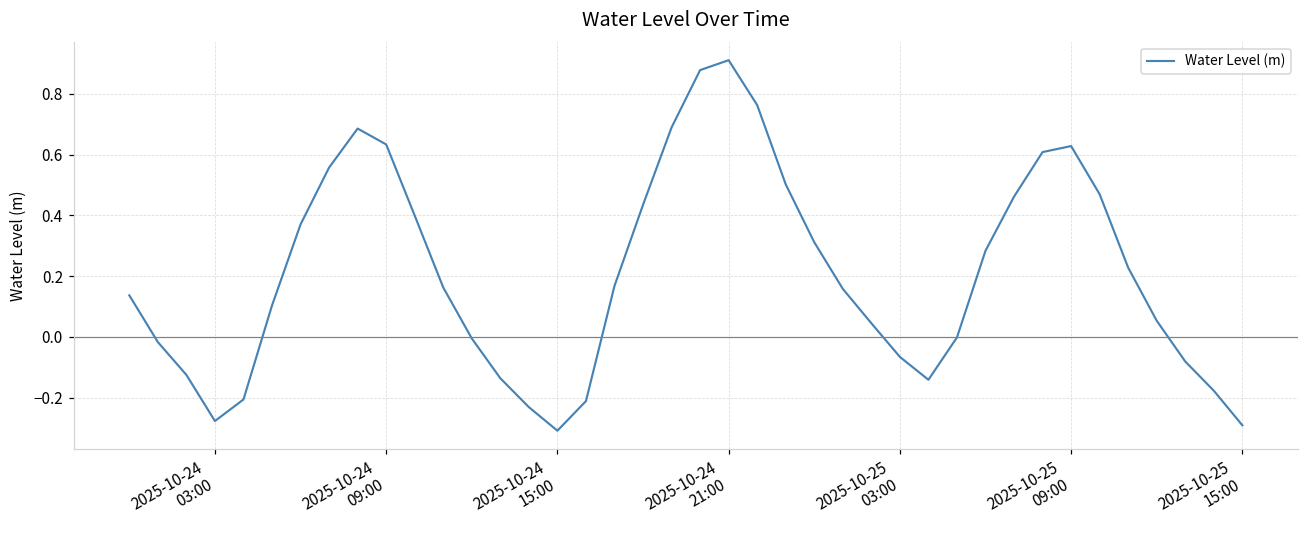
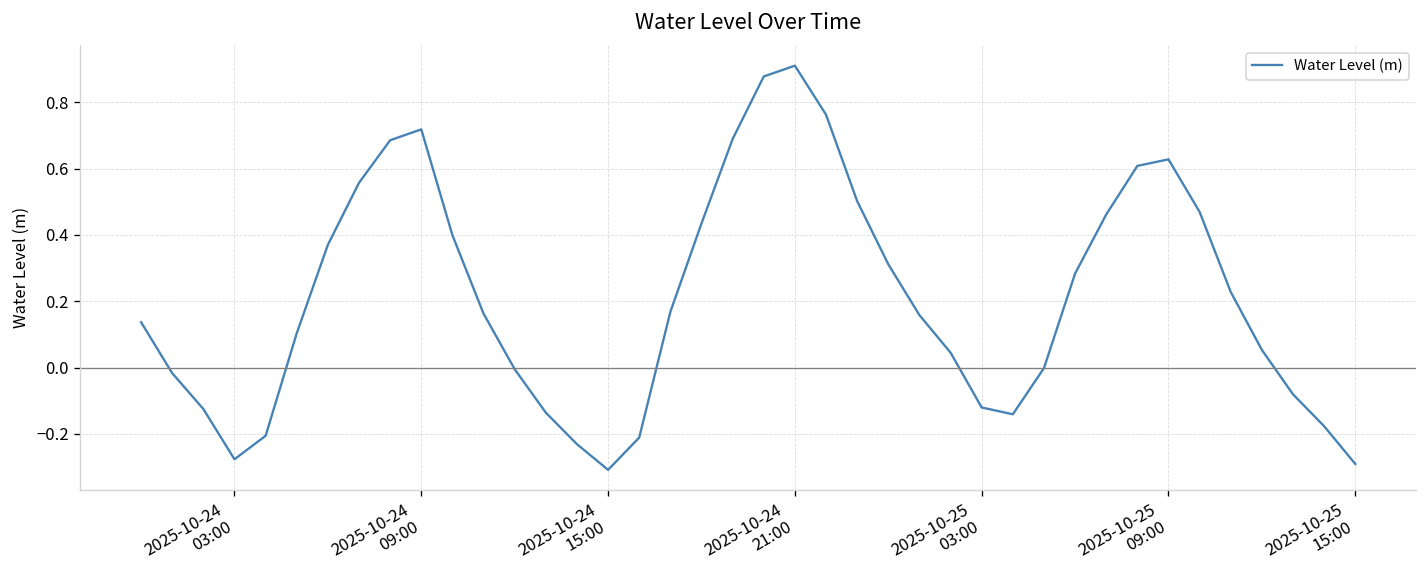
2025-10-24 09:00: 0.63 -> 0.72
2025-10-25 03:00: -0.07 -> -0.12
